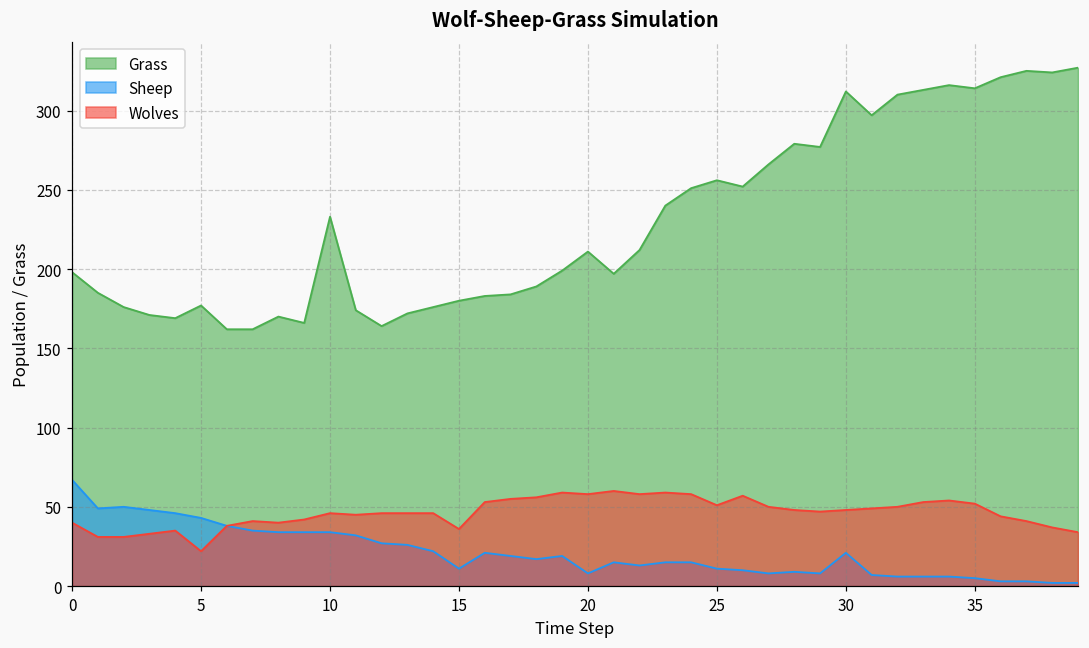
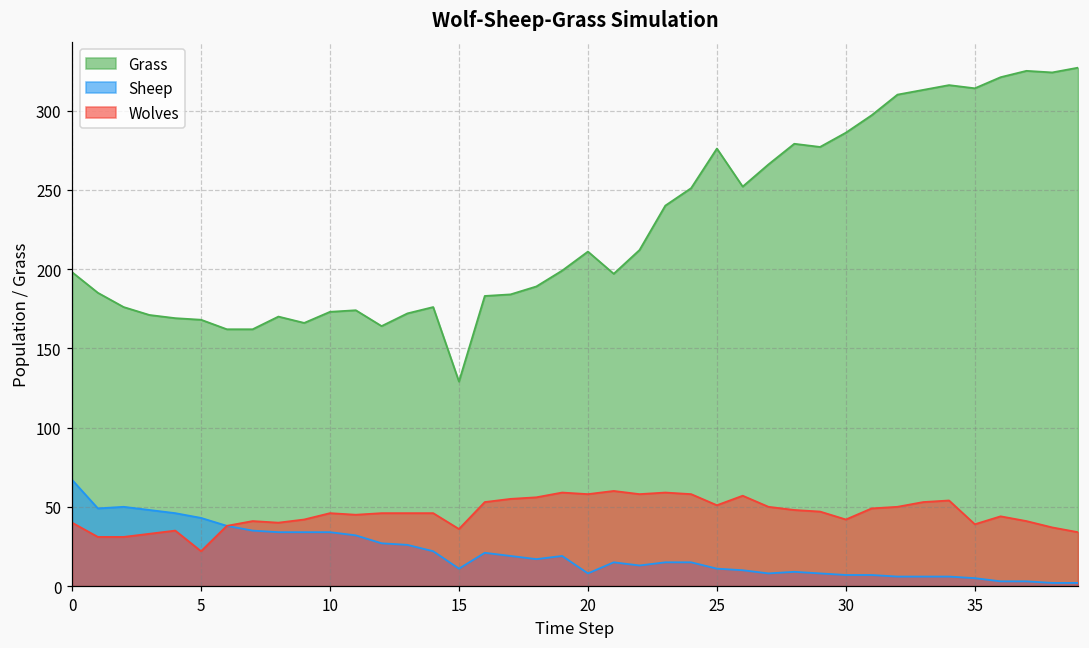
Grass, 5: 177 -> 168
Grass, 10: 233 -> 173
Grass, 15: 180 -> 129
Grass, 25: 256 -> 276
Grass, 30: 312 -> 286
Sheep, 30: 21 -> 7
Wolves, 30: 48 -> 42
Wolves, 35: 52 -> 39
